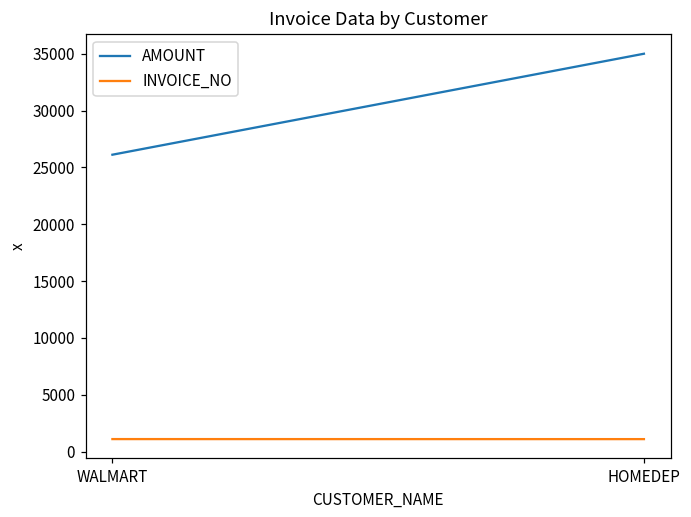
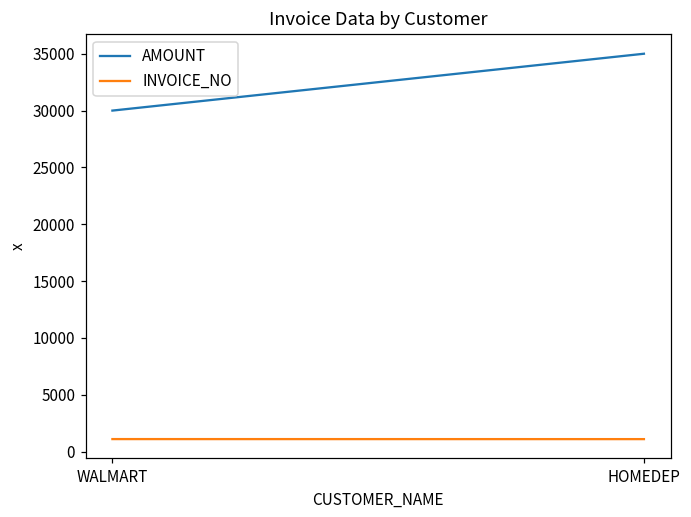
AMOUNT, WALMART: 26100 -> 30000
